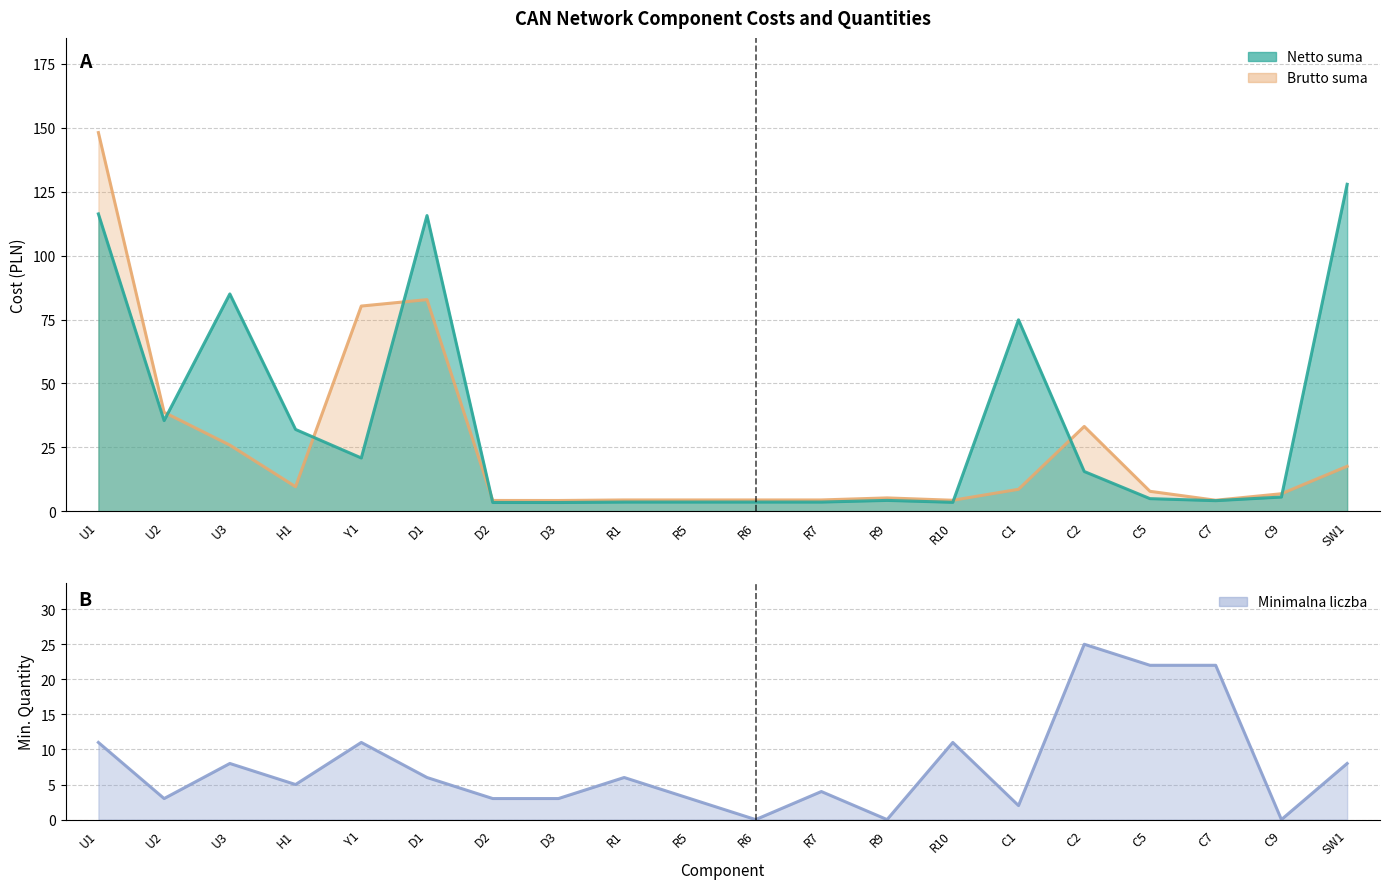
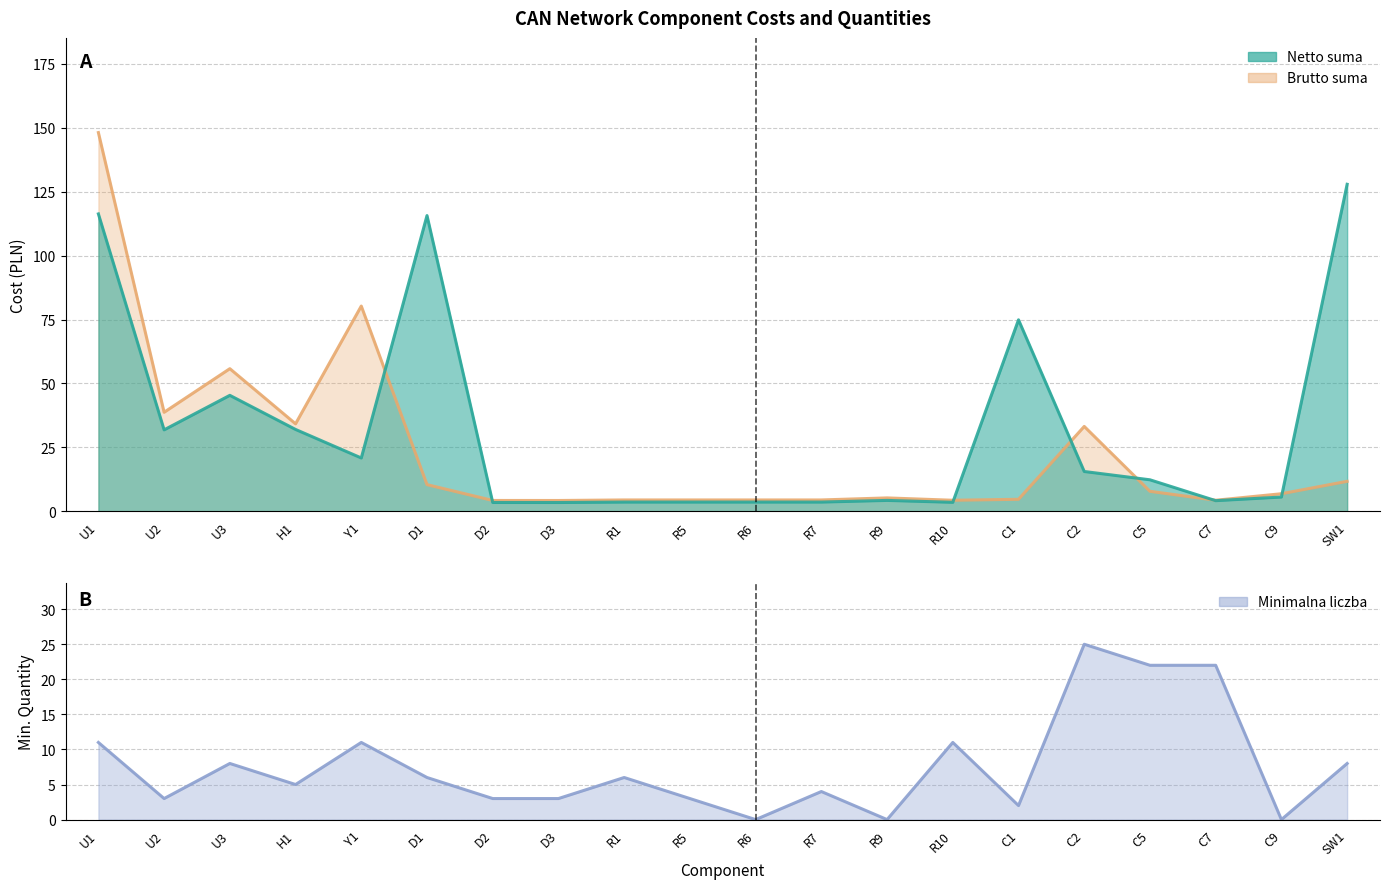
CAN Network Component Costs and Quantities, Netto suma, U2: 35 -> 32
CAN Network Component Costs and Quantities, Brutto suma, U3: 26 -> 56
CAN Network Component Costs and Quantities, Netto suma, U3: 85 -> 45
CAN Network Component Costs and Quantities, Brutto suma, H1: 10 -> 34
CAN Network Component Costs and Quantities, Brutto suma, D1: 83 -> 10
CAN Network Component Costs and Quantities, Brutto suma, C1: 9 -> 5
CAN Network Component Costs and Quantities, Netto suma, C5: 5 -> 12
CAN Network Component Costs and Quantities, Brutto suma, SW1: 18 -> 12
